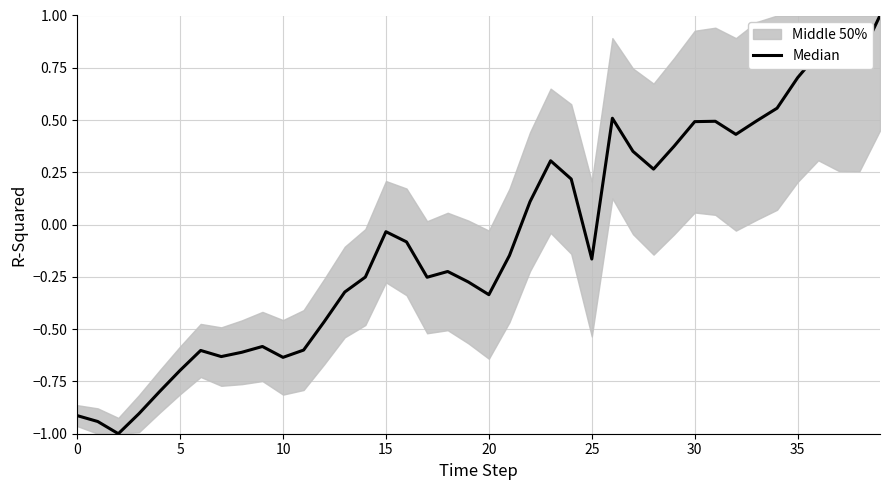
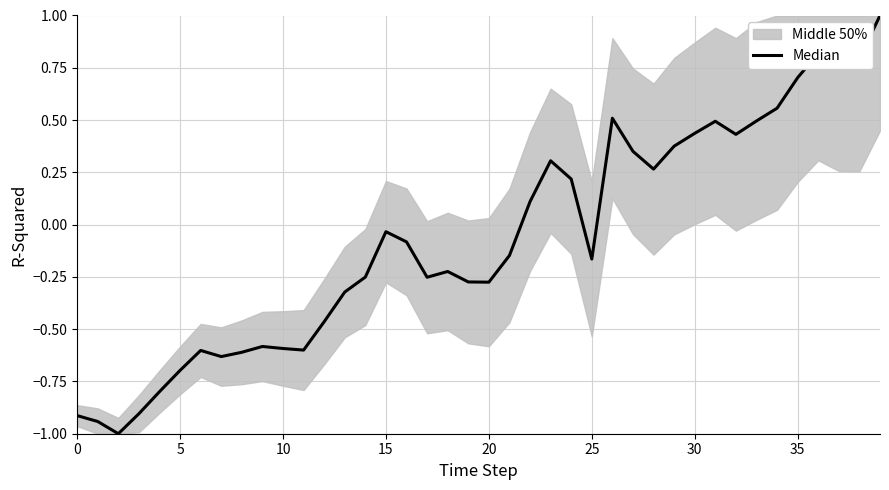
Median, 10: -0.63 -> -0.59
Median, 20: -0.34 -> -0.28
Median, 30: 0.49 -> 0.44
